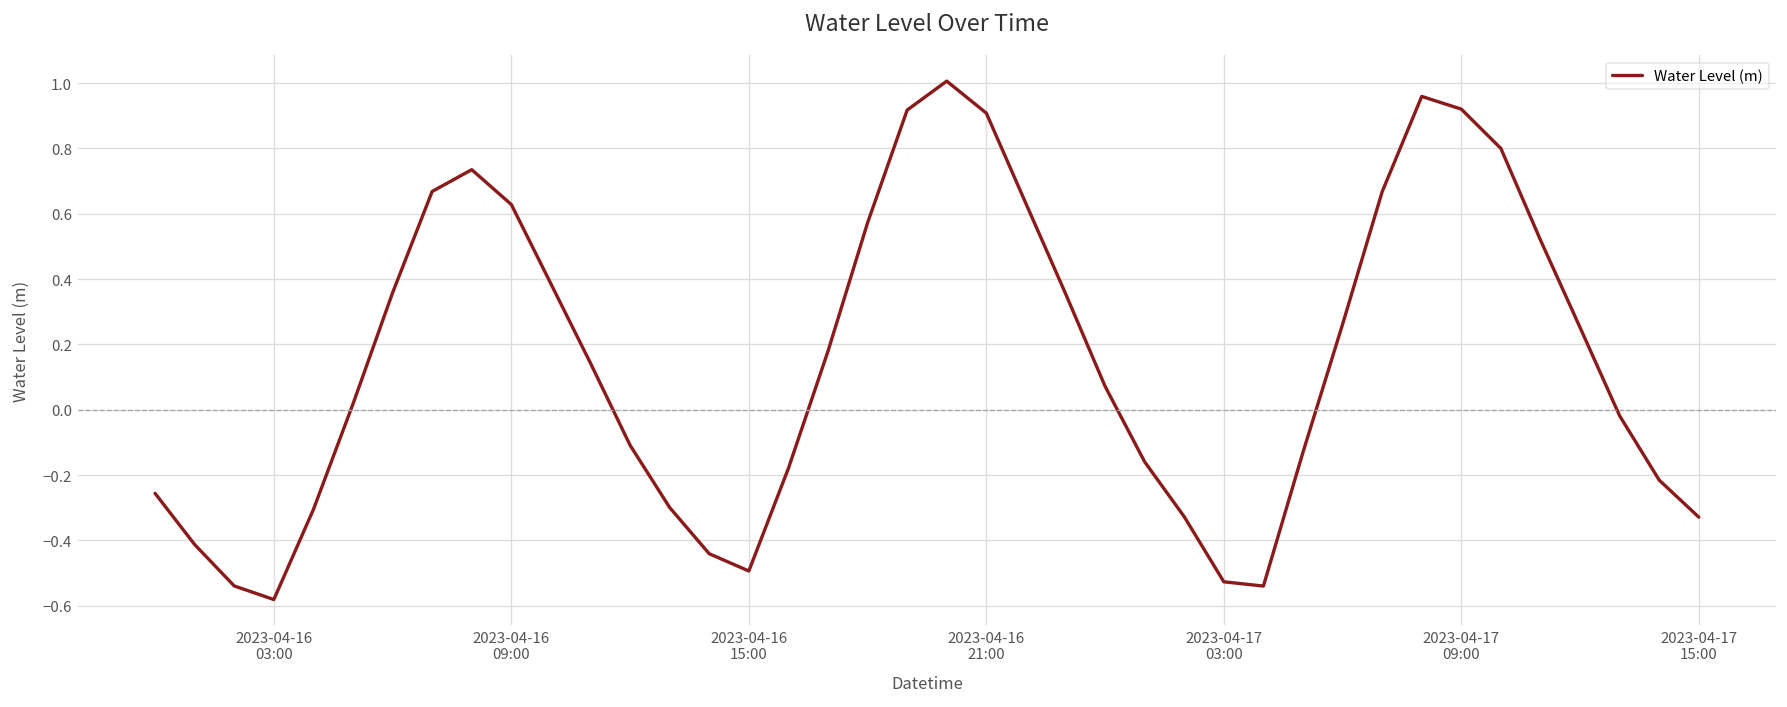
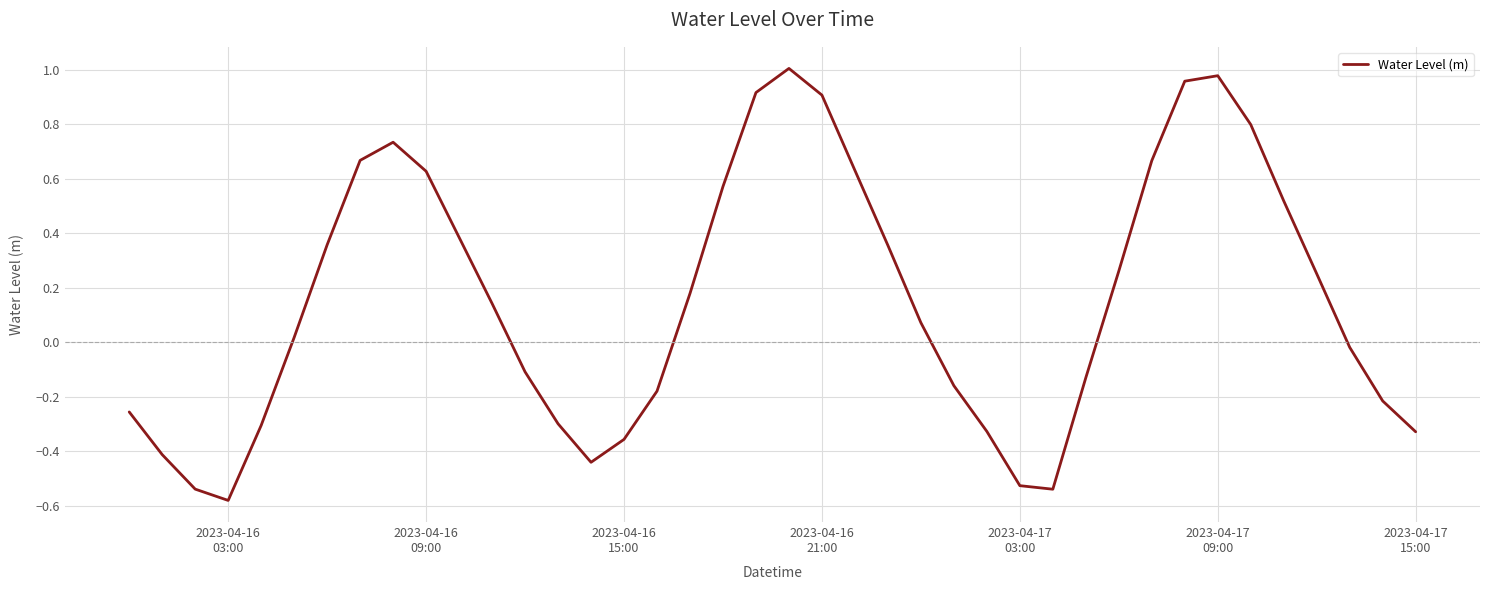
2023-04-16 15:00: -0.49 -> -0.36
2023-04-17 09:00: 0.92 -> 0.98
